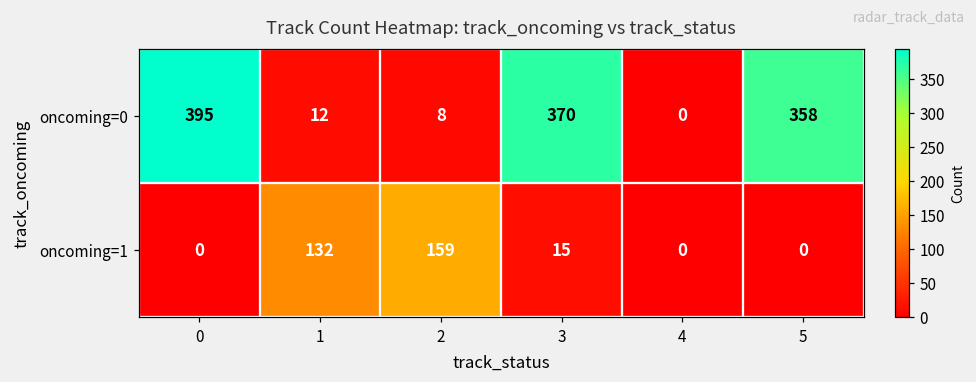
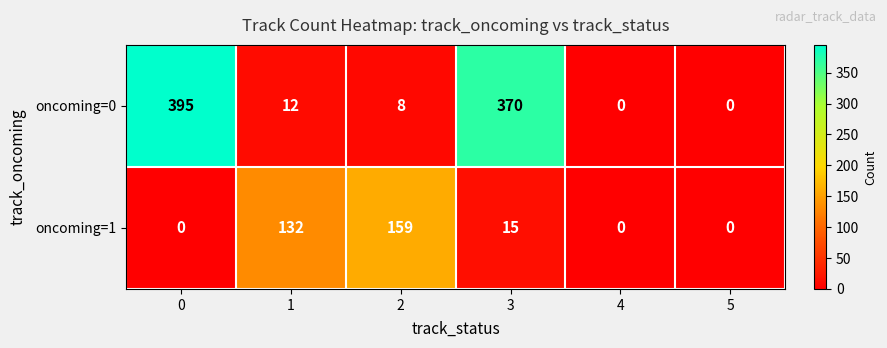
oncoming=0, 5: 358 -> 0
